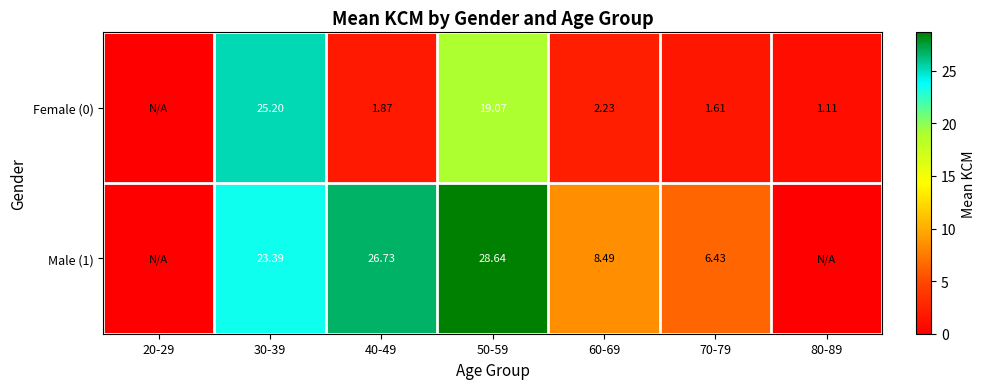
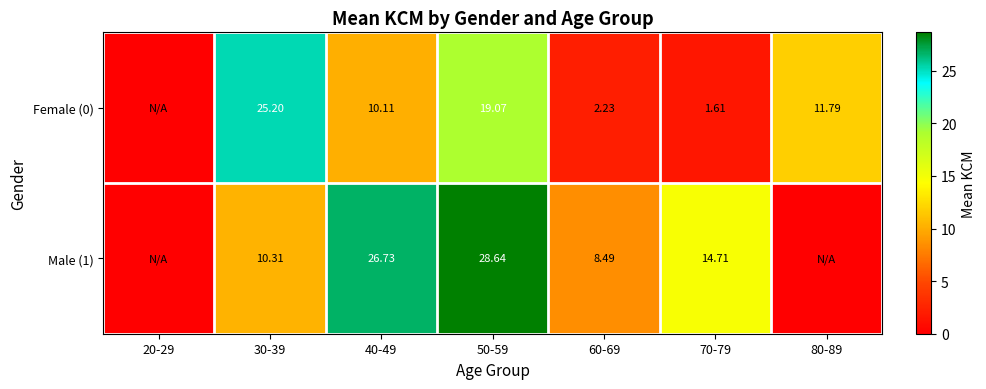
Female (0), 40-49: 1.87 -> 10.11
Female (0), 80-89: 1.11 -> 11.79
Male (1), 30-39: 23.39 -> 10.31
Male (1), 70-79: 6.43 -> 14.71
